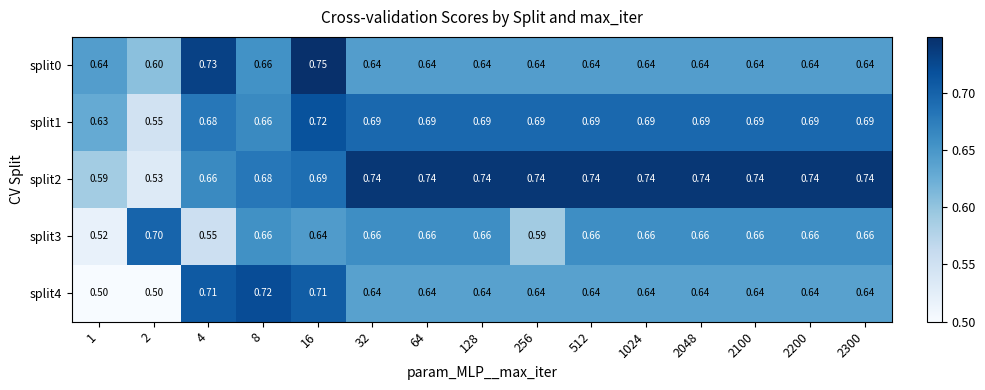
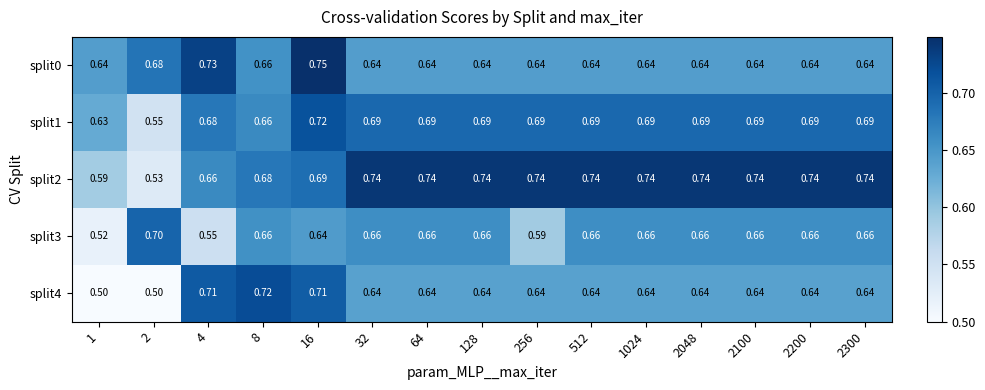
split0, 2: 0.60 -> 0.68
